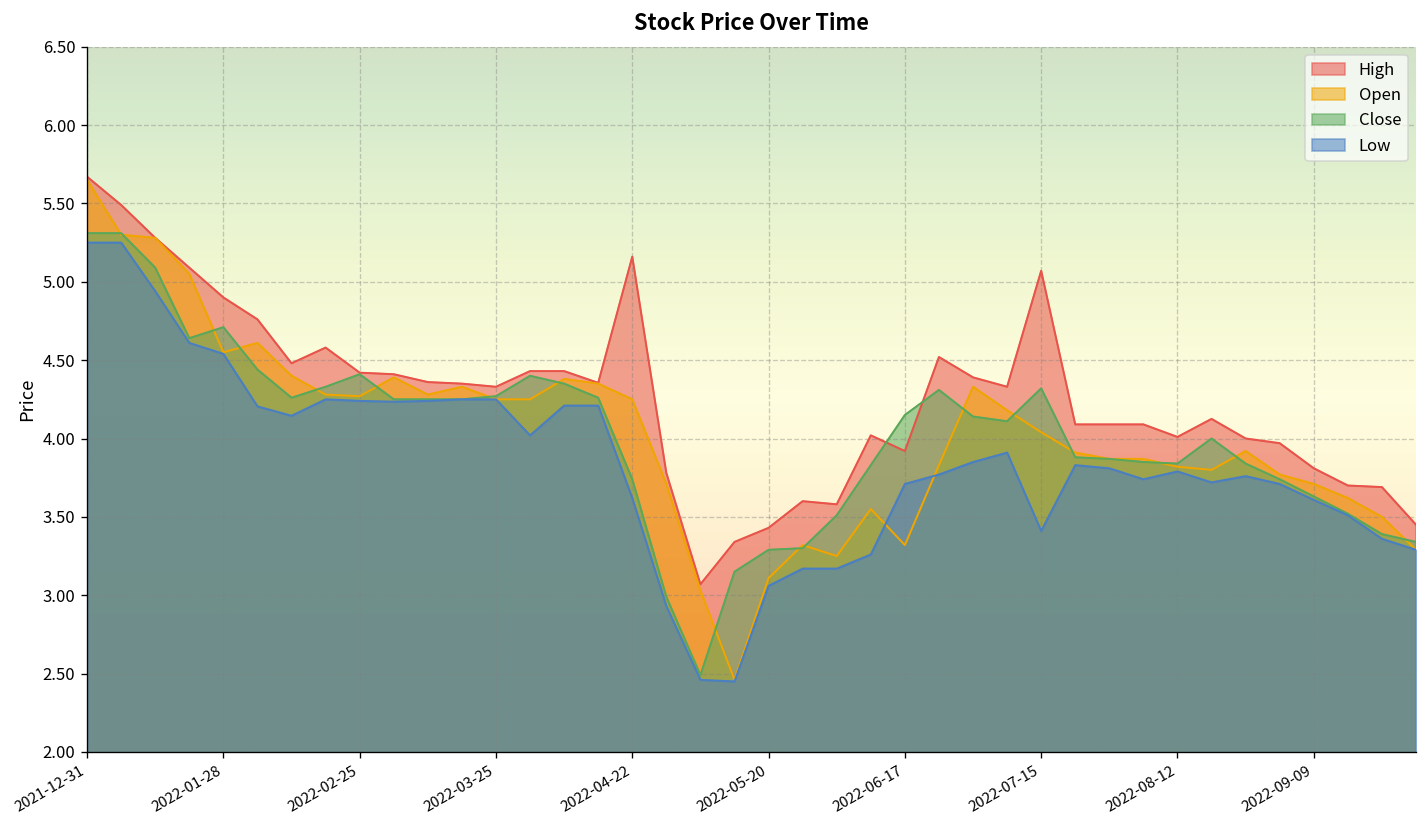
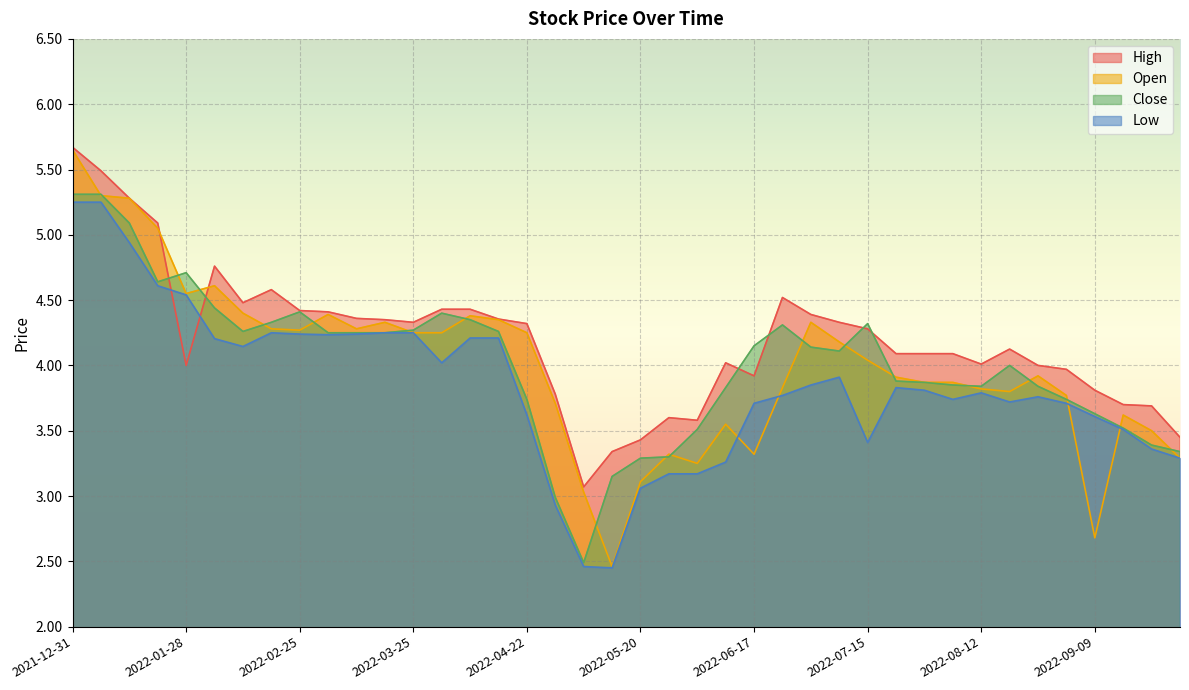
High, 2022-01-28: 4.9 -> 4.0
High, 2022-04-22: 5.16 -> 4.32
High, 2022-07-15: 5.07 -> 4.28
Open, 2022-09-09: 3.71 -> 2.68
